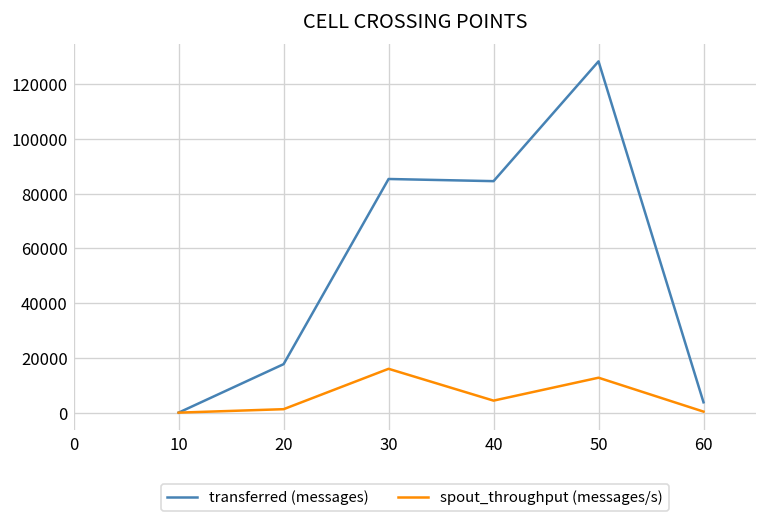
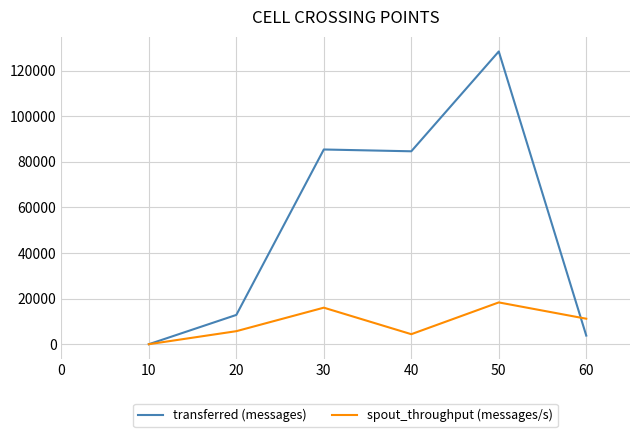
transferred (messages), 20: 18000 -> 13000
spout_throughput (messages/s), 20: 1000 -> 6000
spout_throughput (messages/s), 50: 13000 -> 18000
spout_throughput (messages/s), 60: 0 -> 11000
